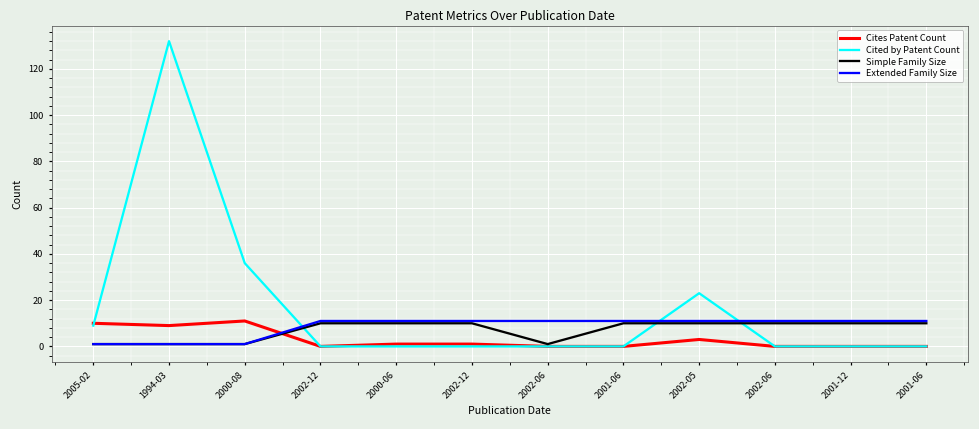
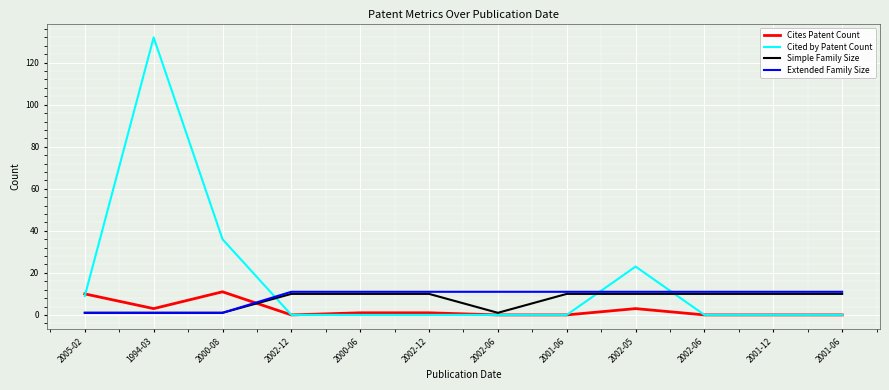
Cites Patent Count, 1994-03: 9 -> 3
